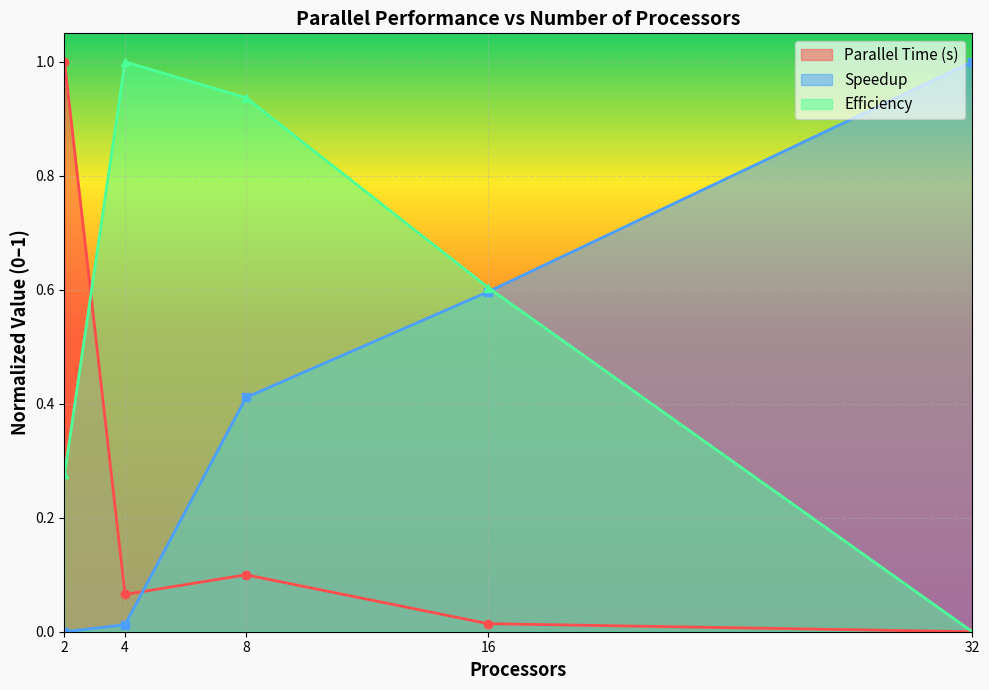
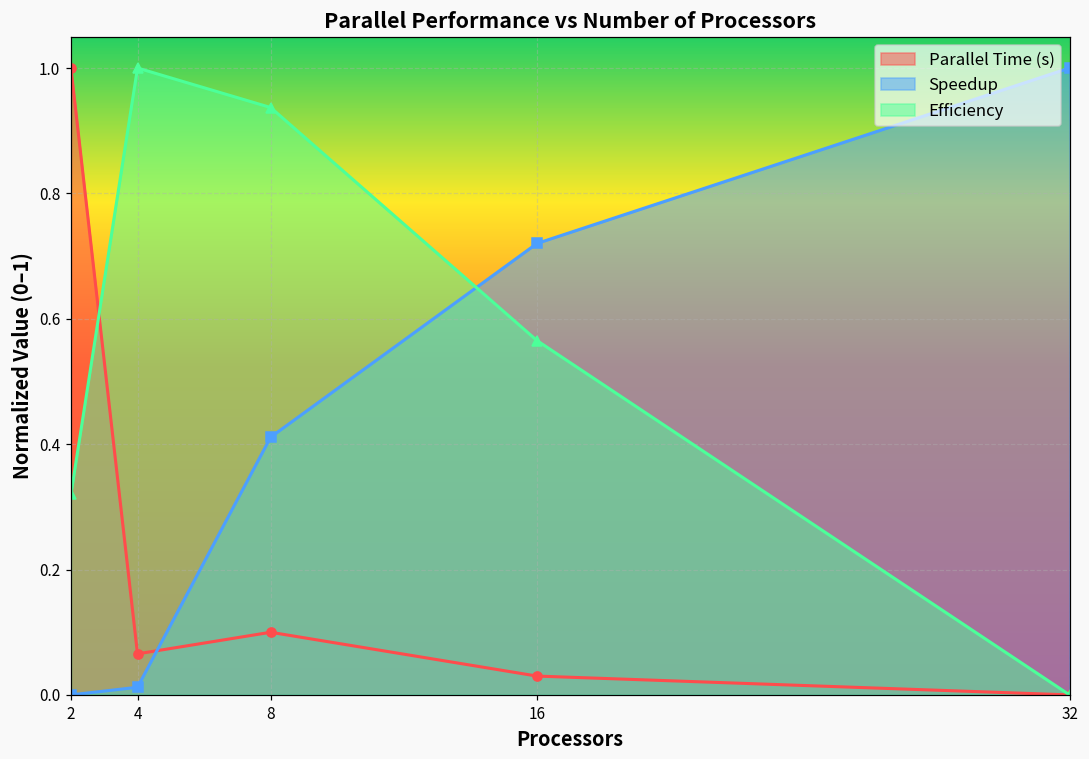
Efficiency, 2: 0.28 -> 0.32
Parallel Time (s), 16: 0.01 -> 0.03
Speedup, 16: 0.60 -> 0.72
Efficiency, 16: 0.60 -> 0.57
